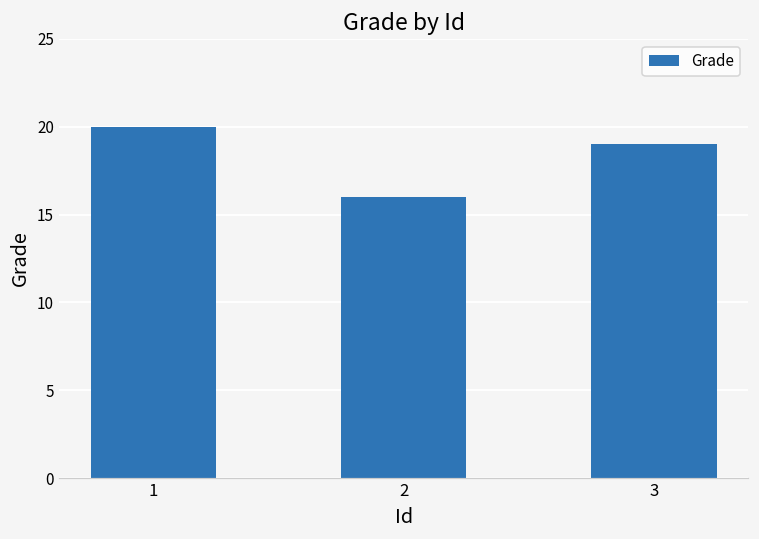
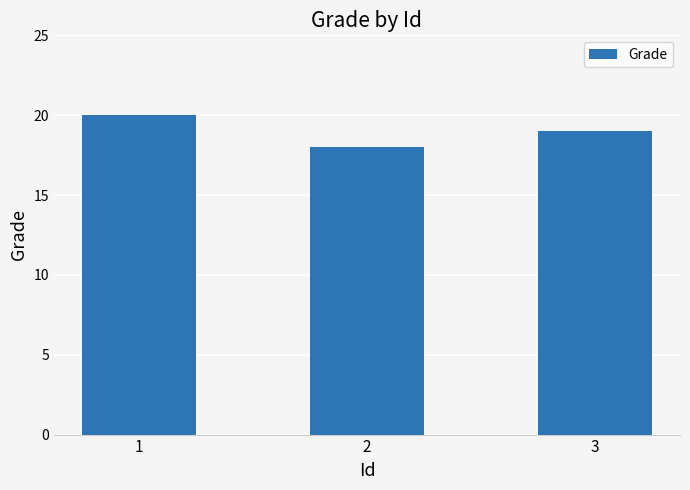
2: 16 -> 18
